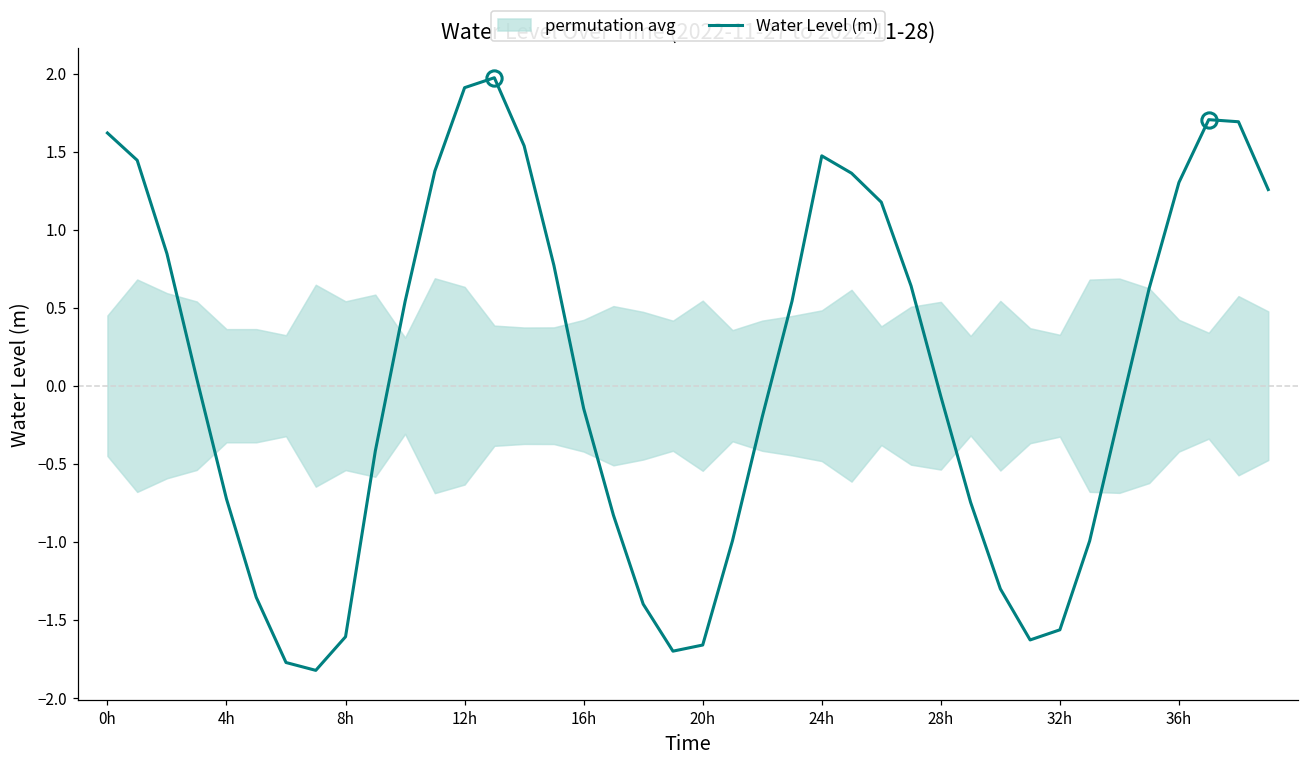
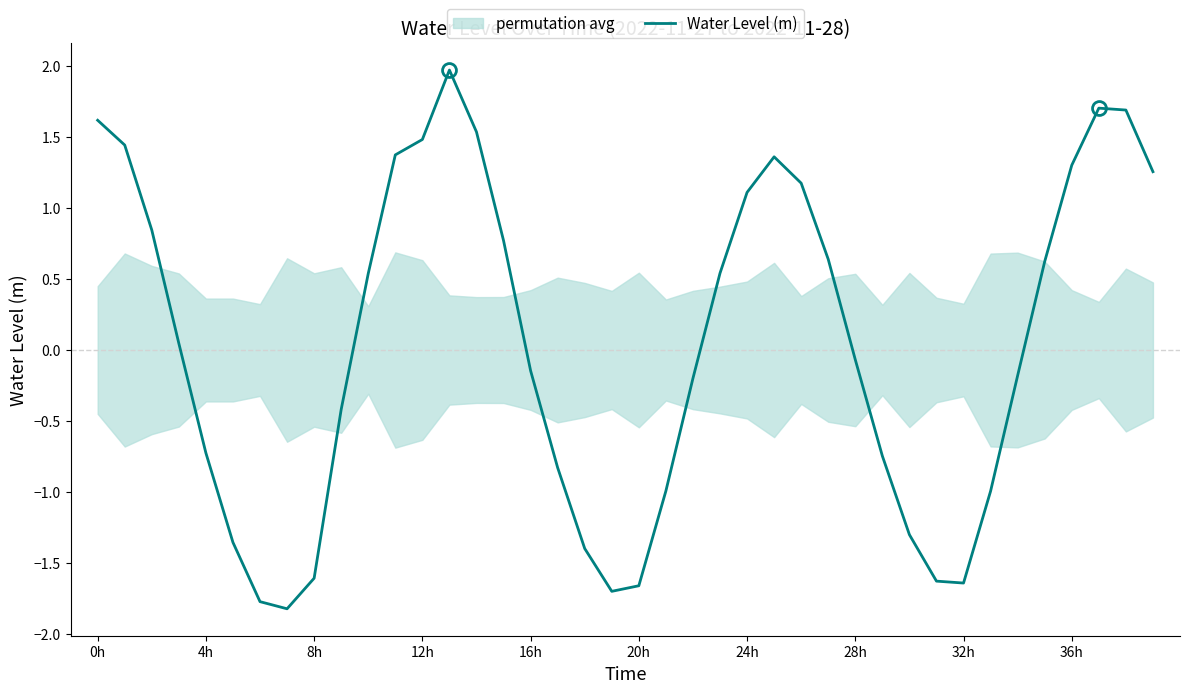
Water Level (m), 12h: 1.91 -> 1.48
Water Level (m), 24h: 1.47 -> 1.11
Water Level (m), 32h: -1.56 -> -1.64
